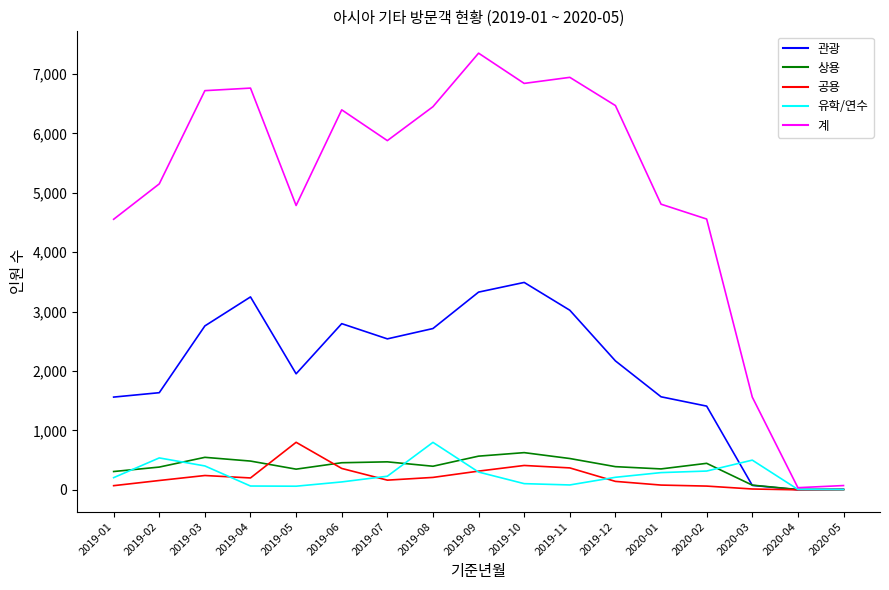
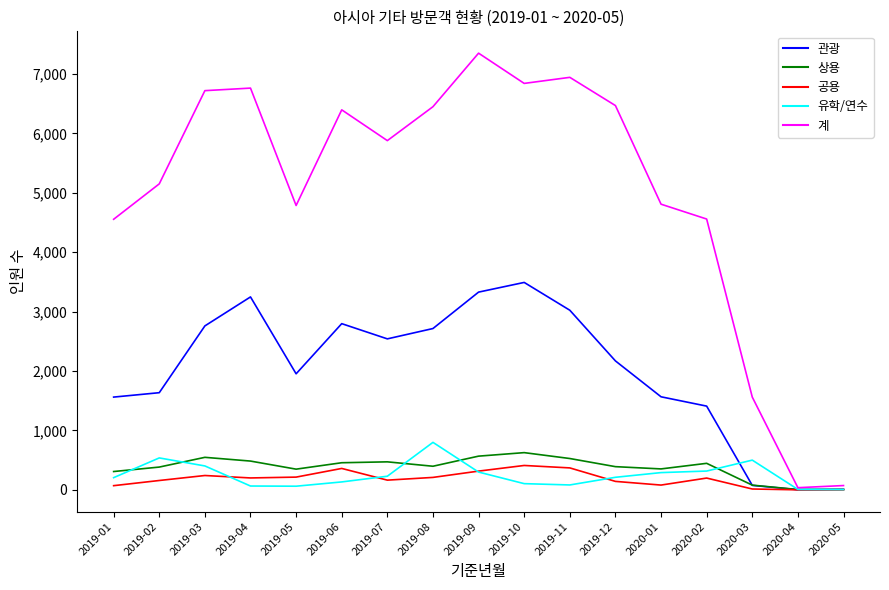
공용, 2019-05: 800 -> 200
공용, 2020-02: 100 -> 200
